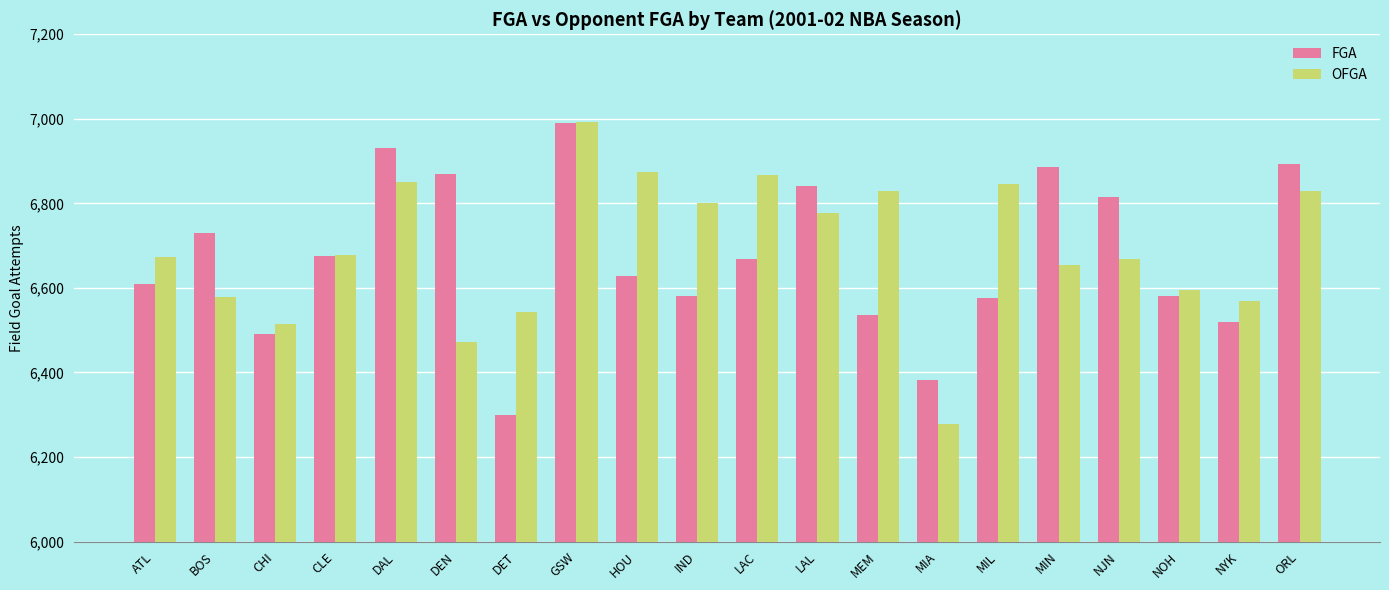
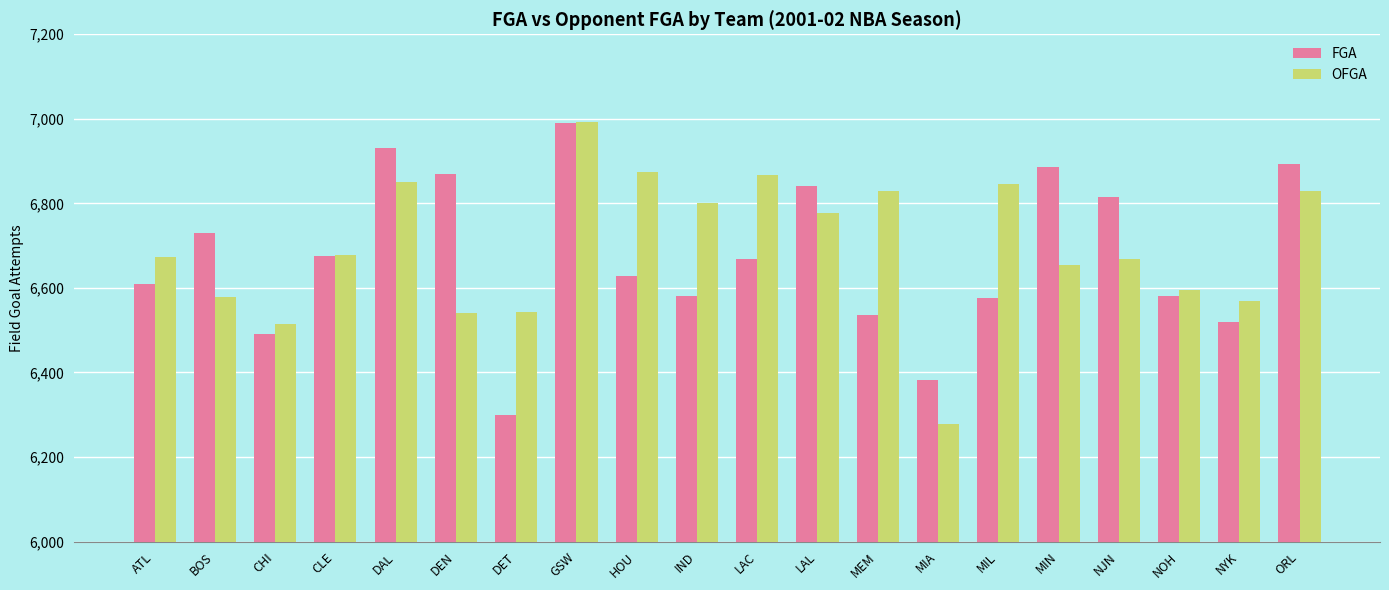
OFGA, DEN: 6,470 -> 6,540
